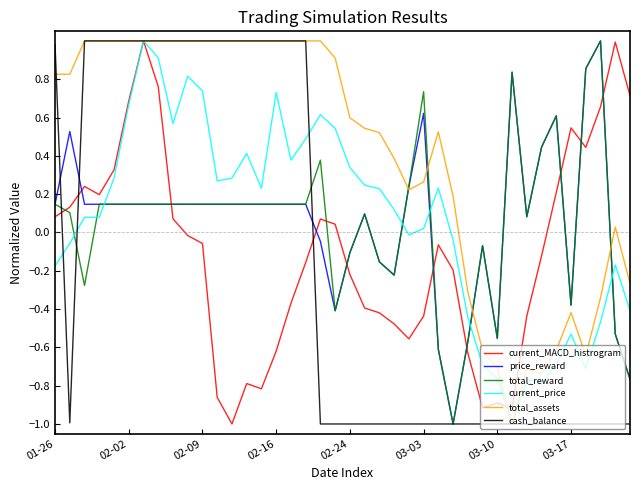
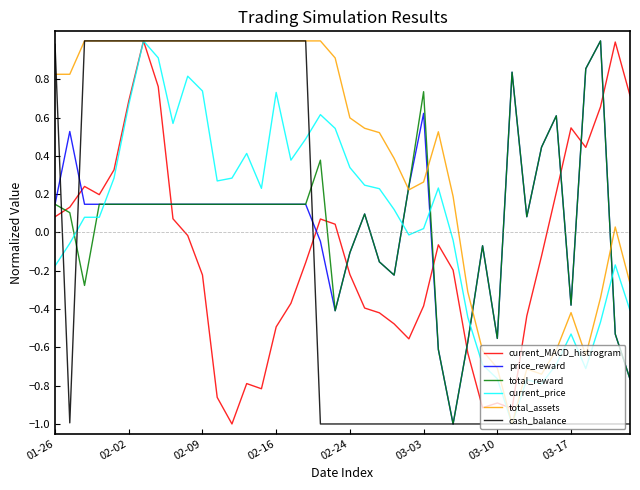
current_MACD_histrogram, 02-09: -0.06 -> -0.22
current_MACD_histrogram, 02-16: -0.62 -> -0.49
current_MACD_histrogram, 03-03: -0.44 -> -0.38
